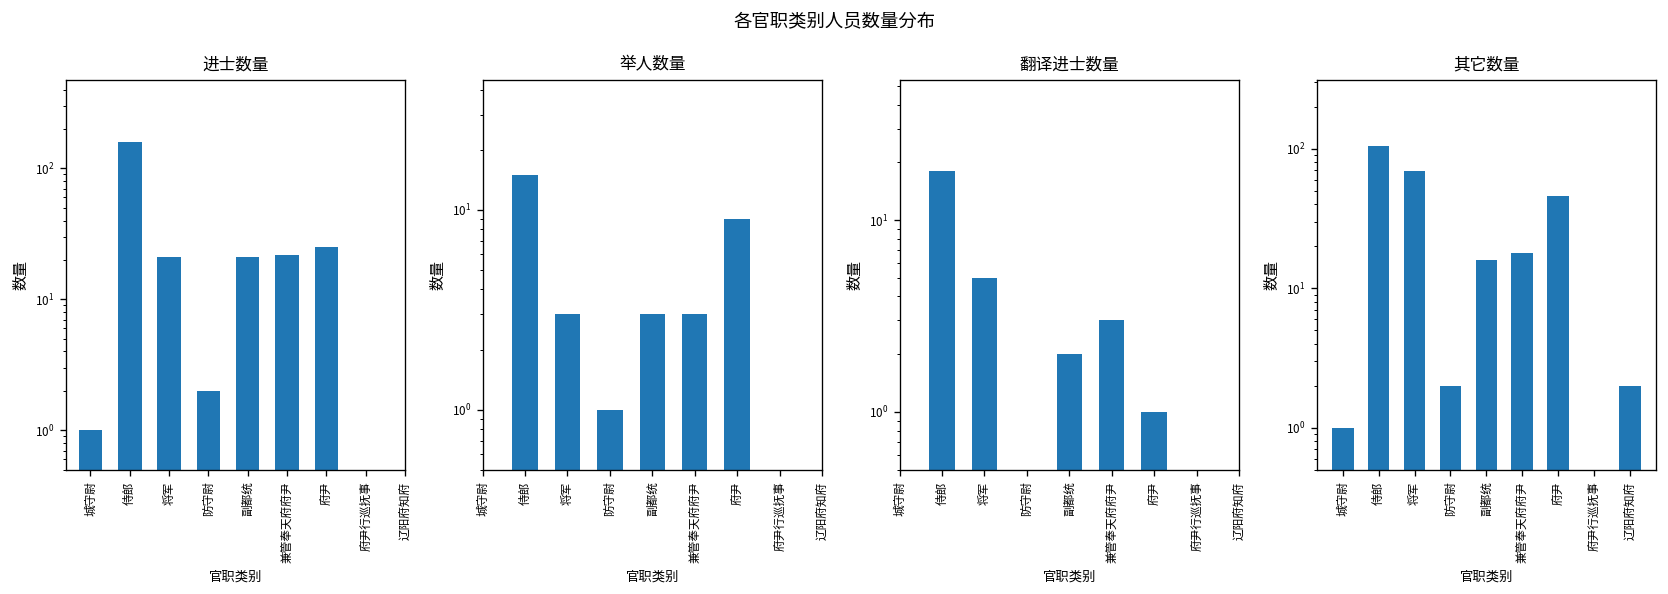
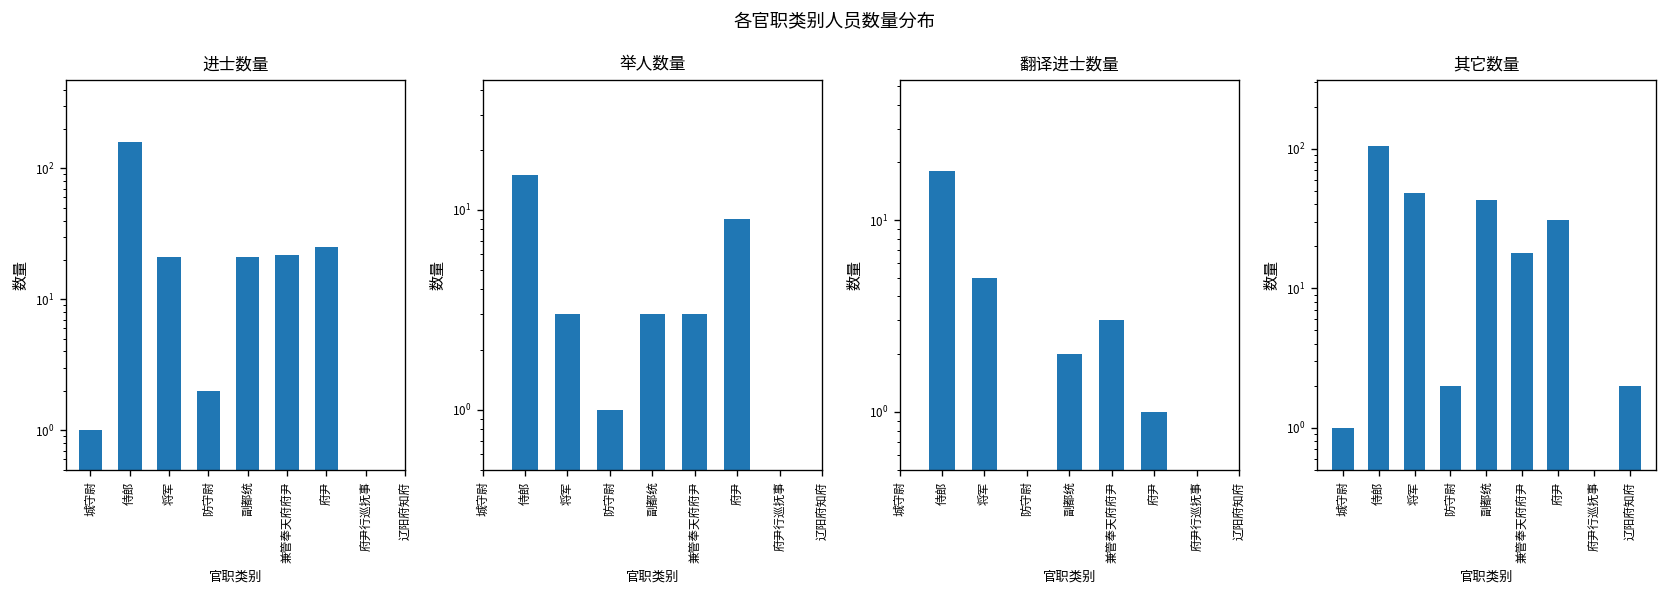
其它数量, 将军: 70 -> 48
其它数量, 副都统: 16 -> 43
其它数量, 府尹: 46 -> 31
